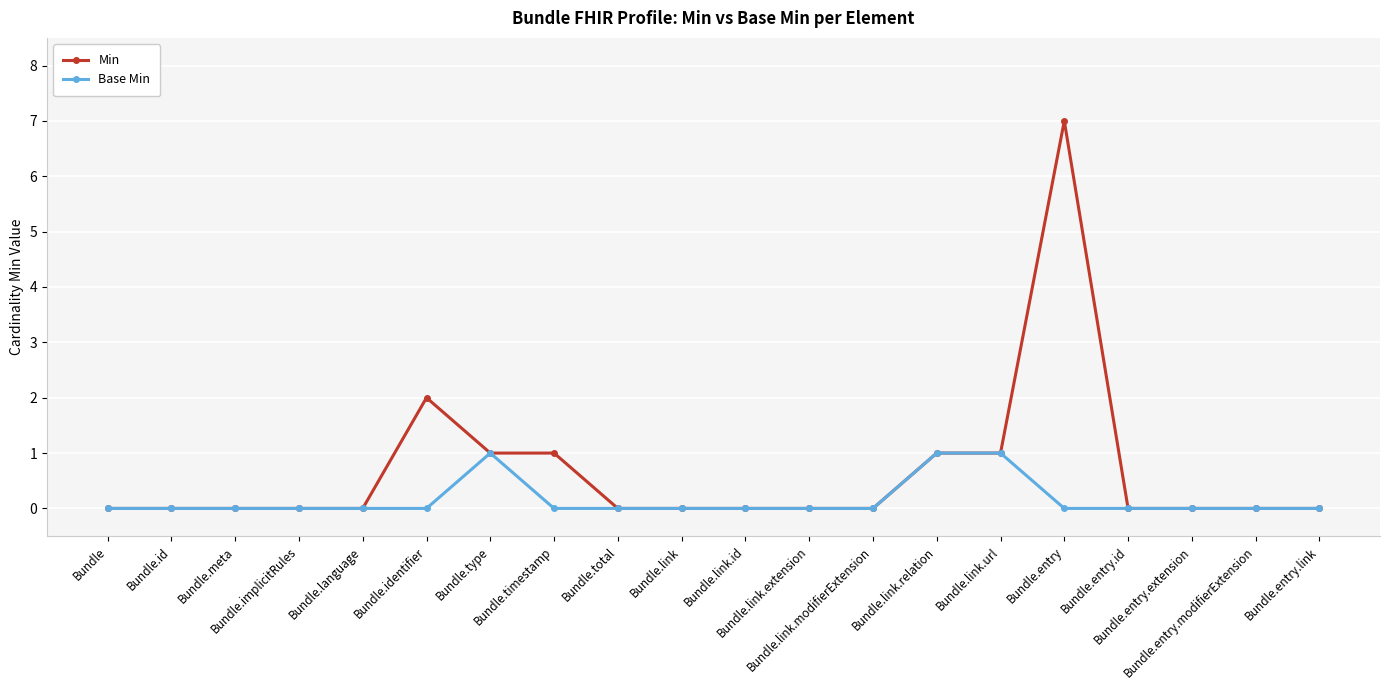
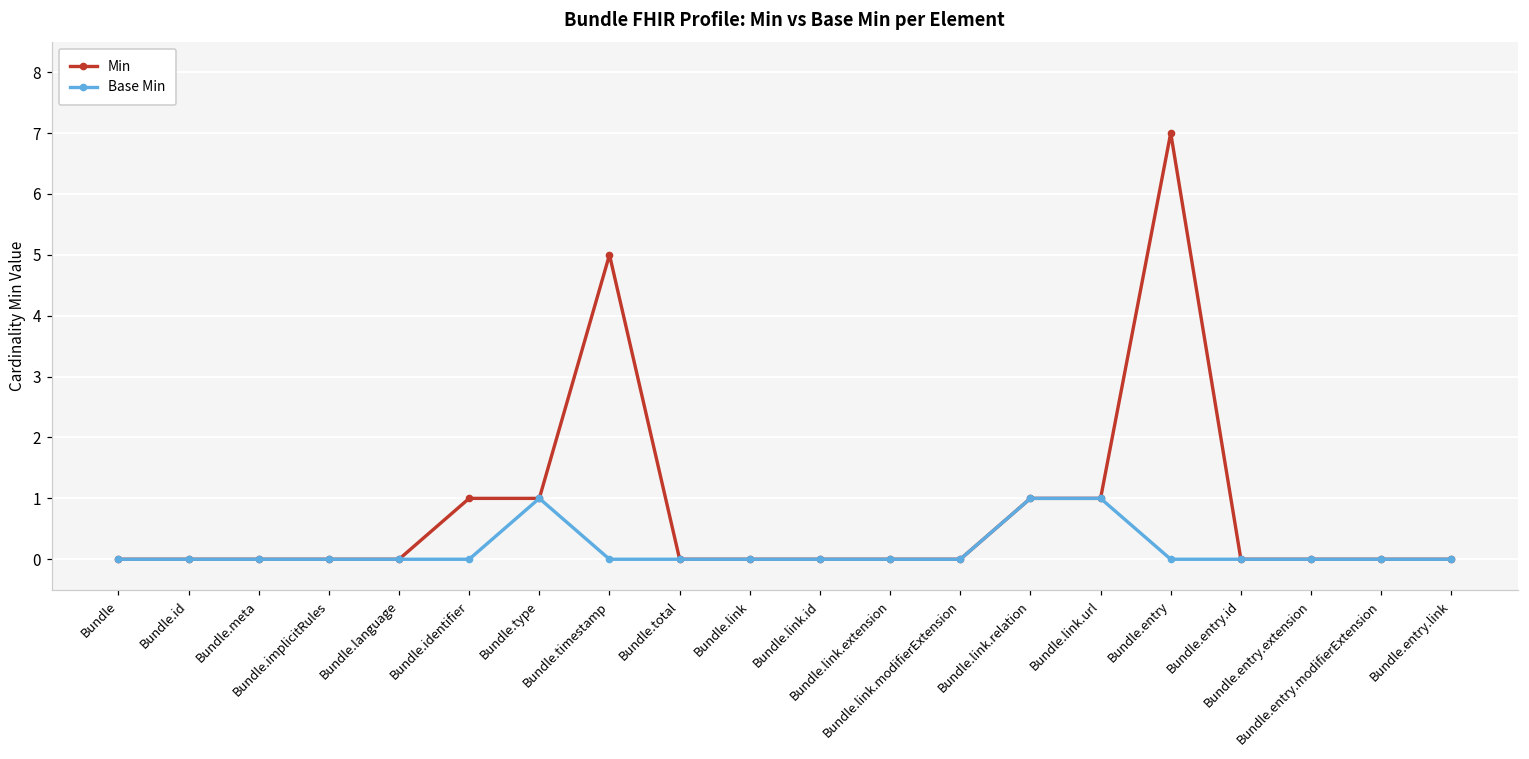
Min, Bundle.identifier: 2 -> 1
Min, Bundle.timestamp: 1 -> 5
